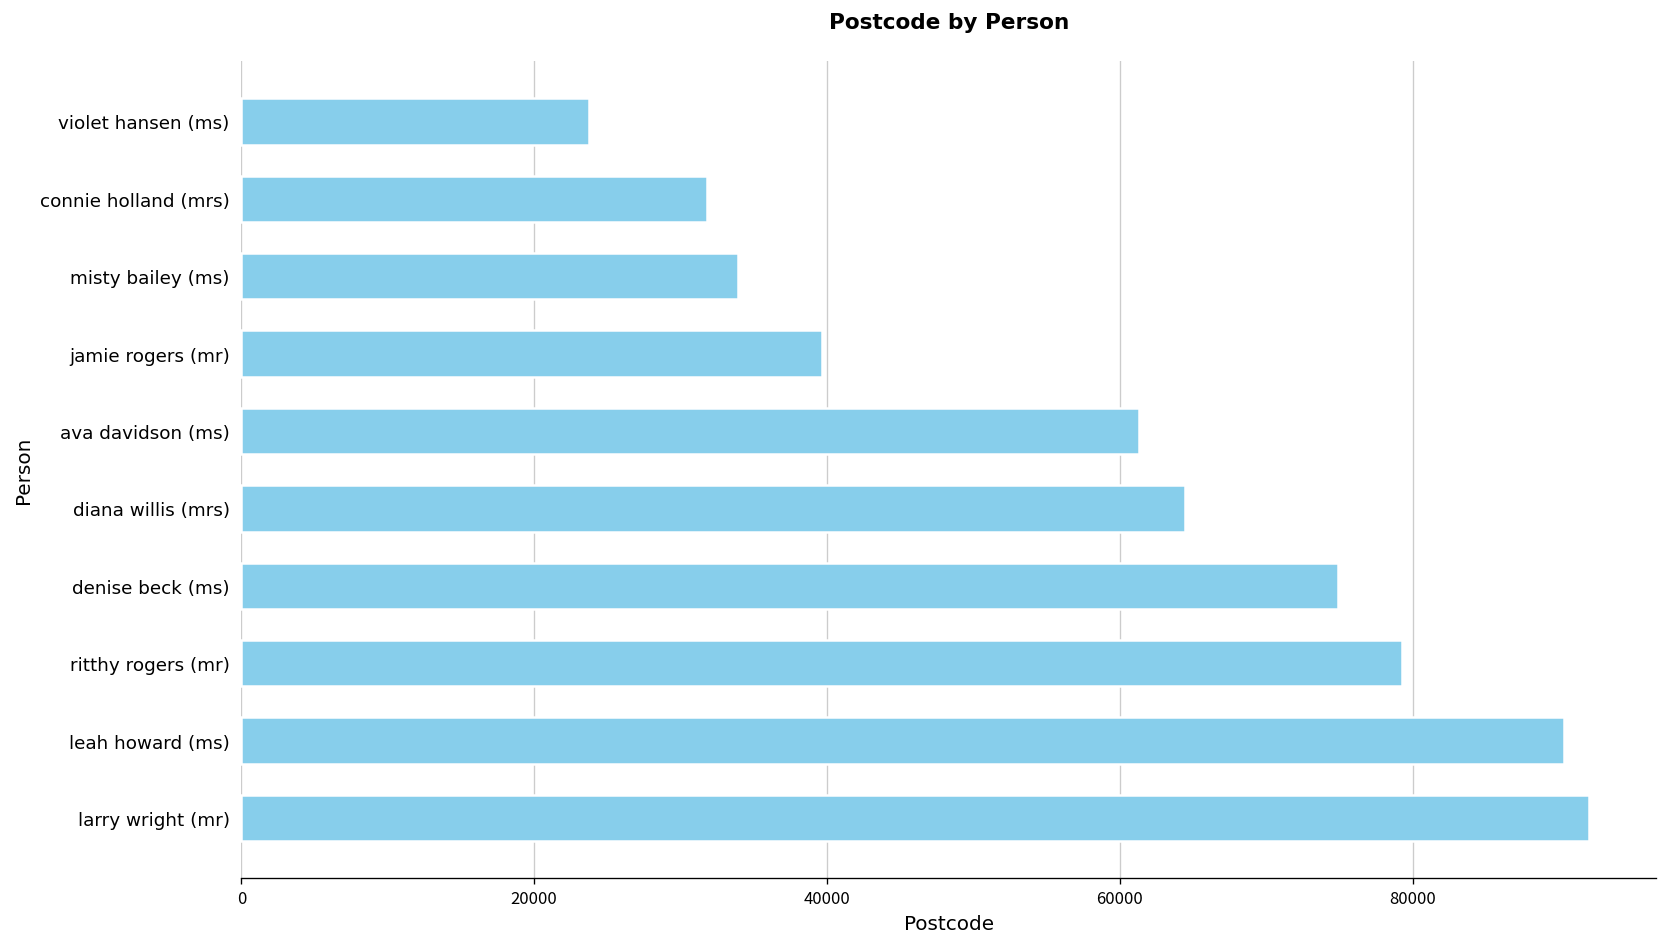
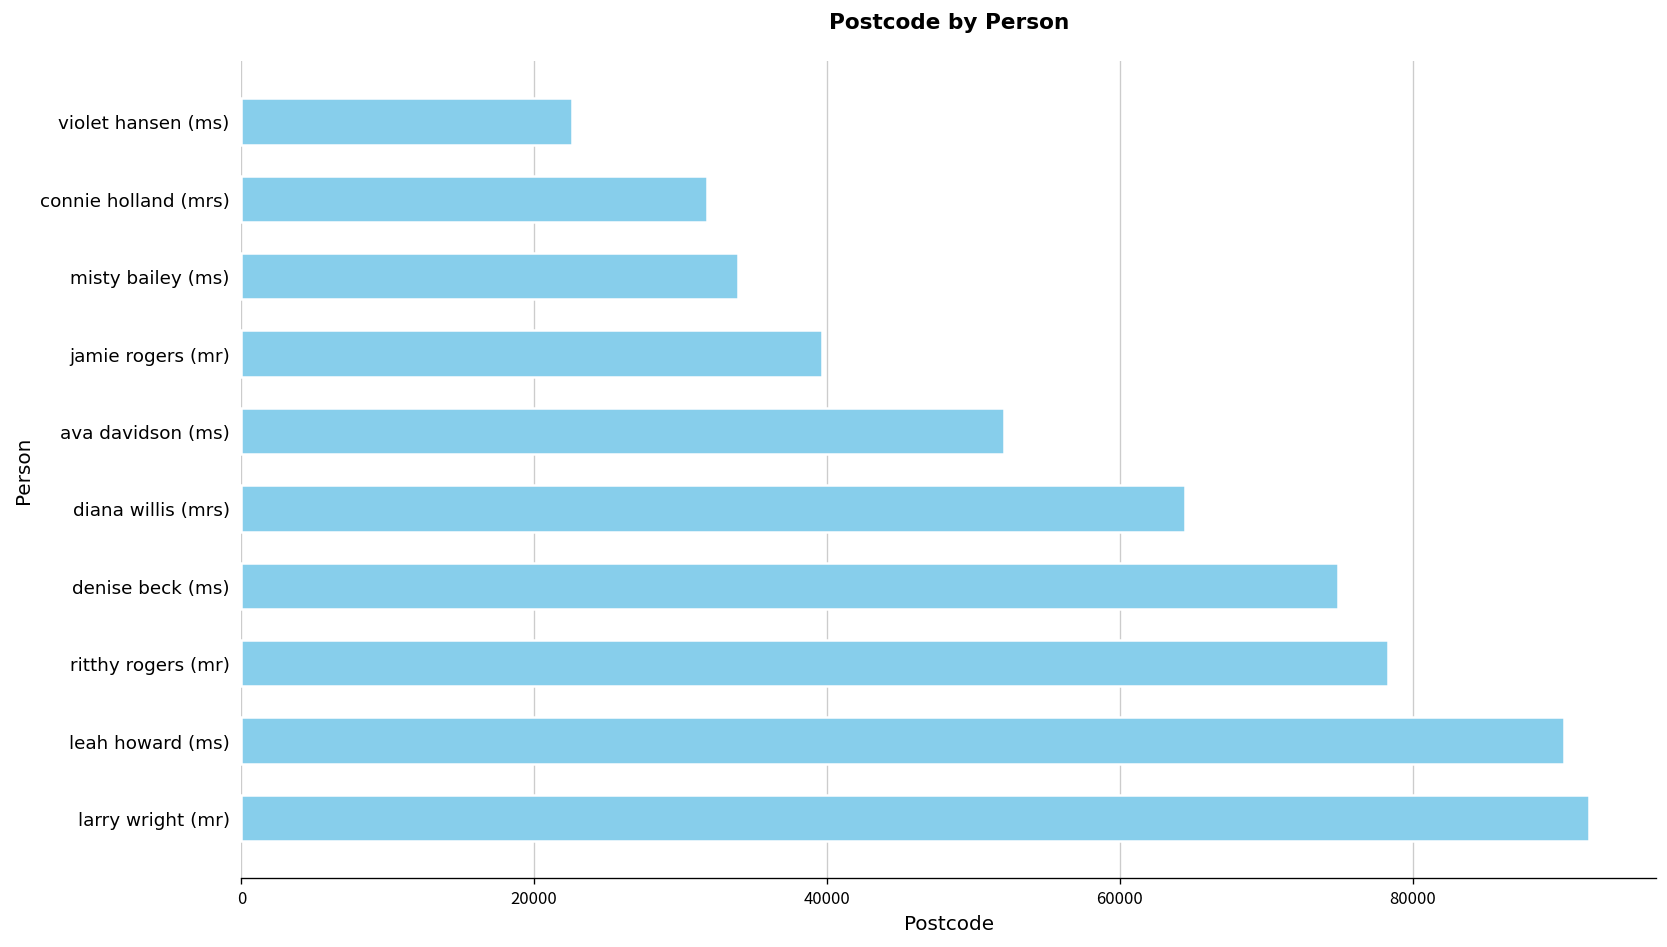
violet hansen (ms): 23800 -> 22600
ava davidson (ms): 61300 -> 52100
ritthy rogers (mr): 79300 -> 78300
